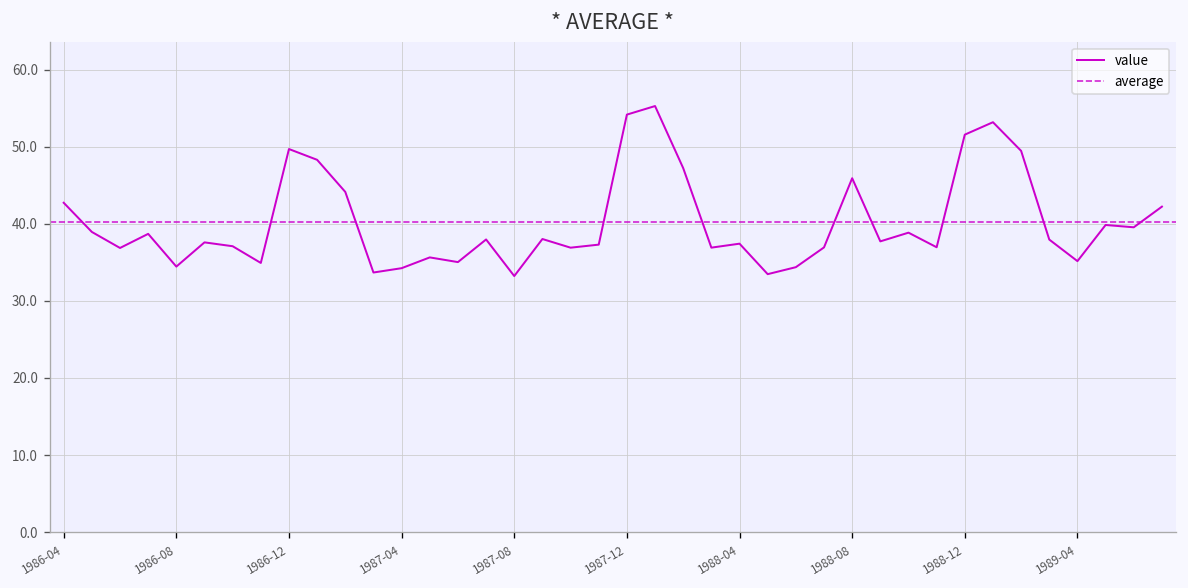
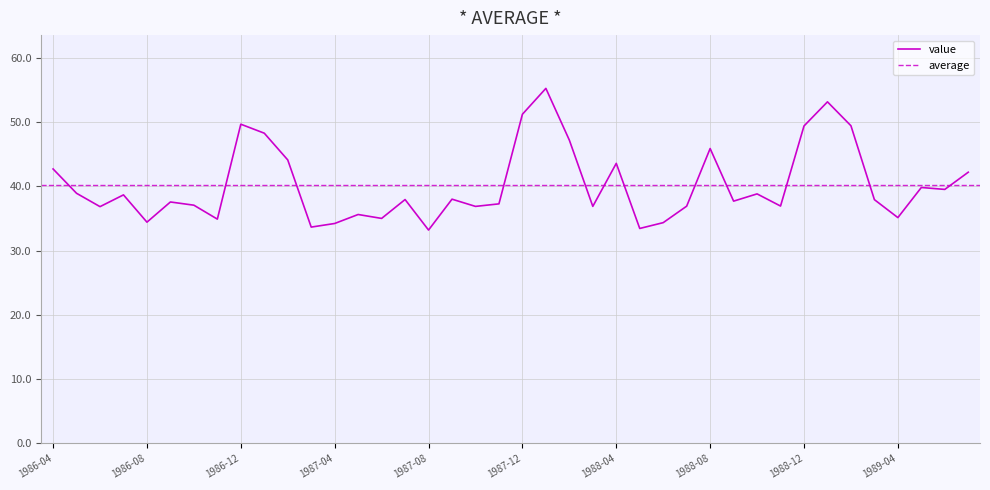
1987-12: 54 -> 51
1988-04: 37 -> 44
1988-12: 52 -> 49
